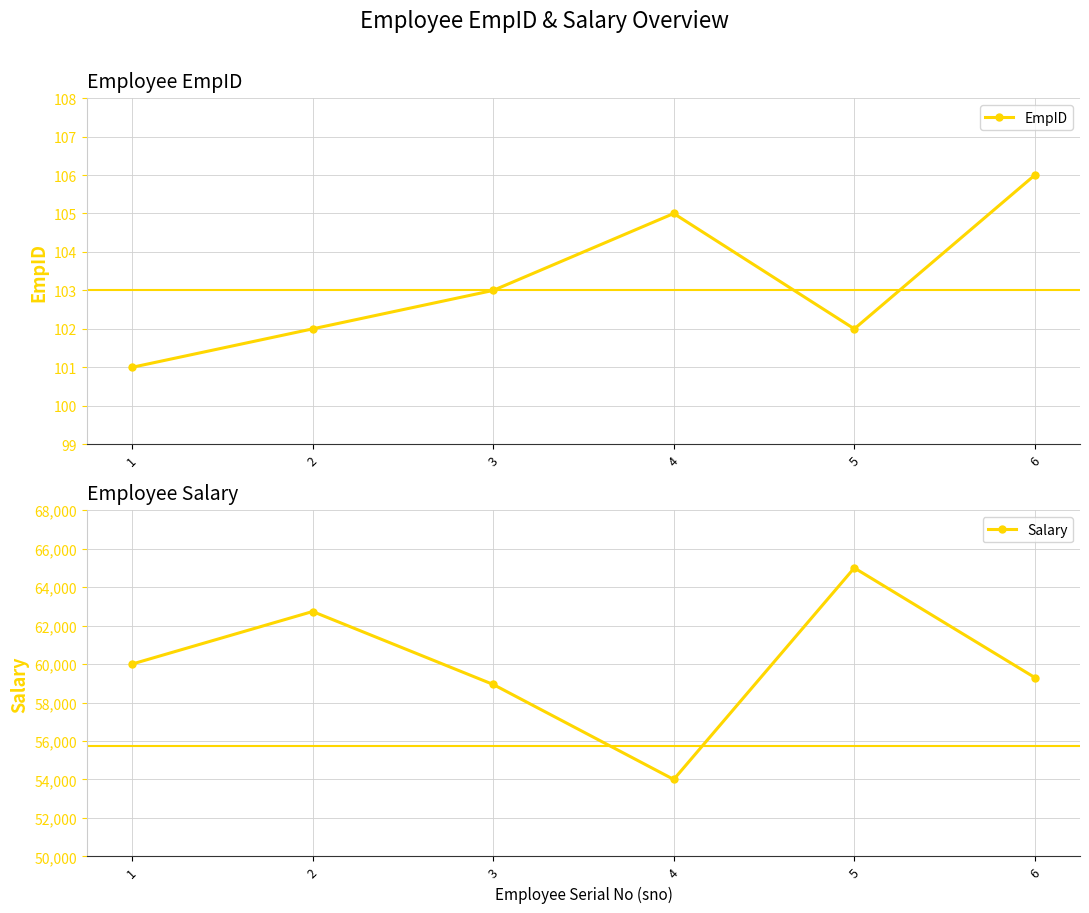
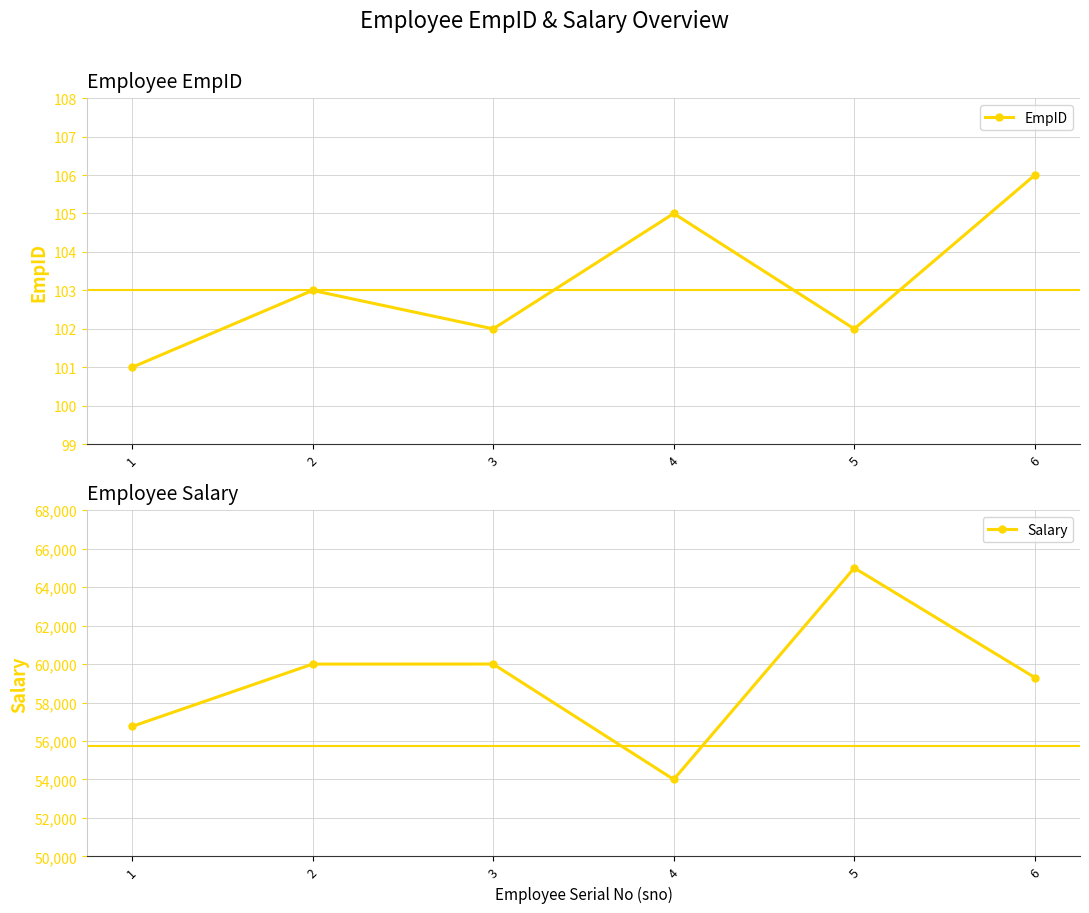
Employee EmpID, 2: 102 -> 103
Employee EmpID, 3: 103 -> 102
Employee Salary, 1: 60,000 -> 56,800
Employee Salary, 2: 62,700 -> 60,000
Employee Salary, 3: 58,900 -> 60,000
